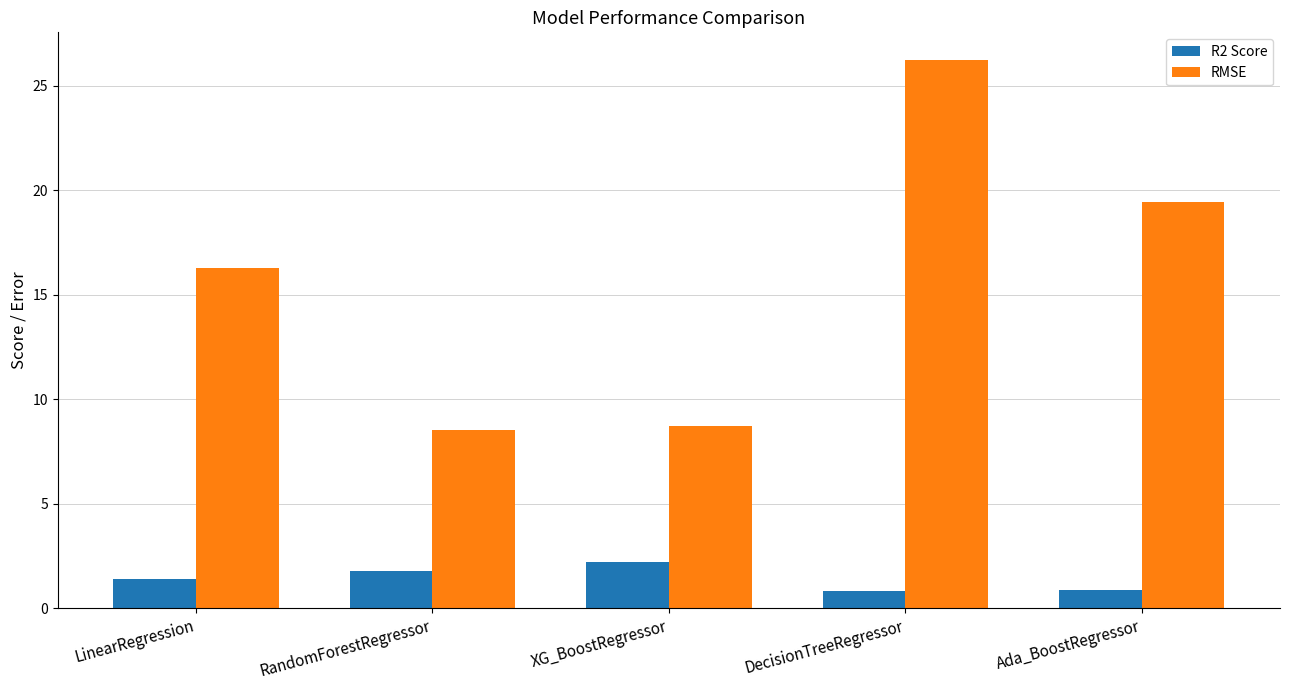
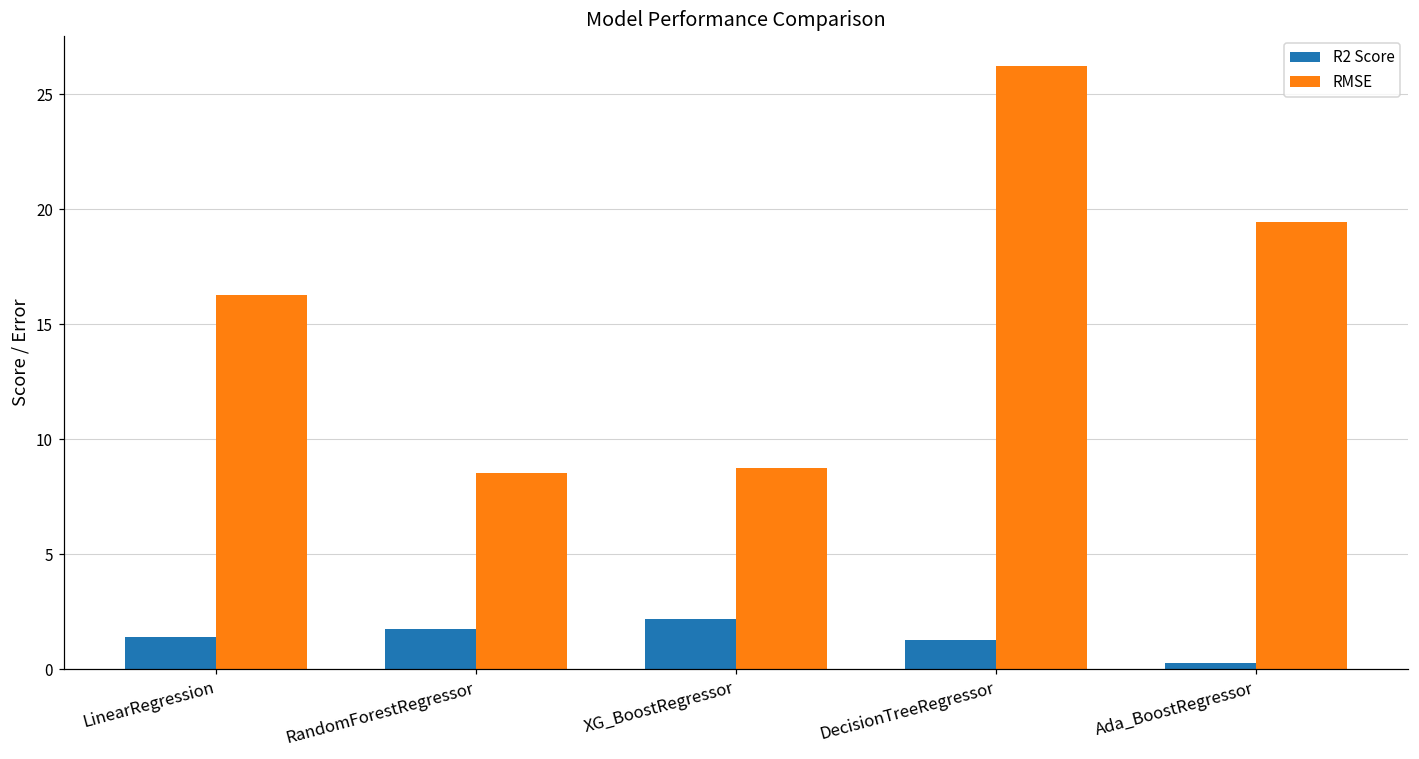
R2 Score, DecisionTreeRegressor: 0.8 -> 1.3
R2 Score, Ada_BoostRegressor: 0.9 -> 0.3
